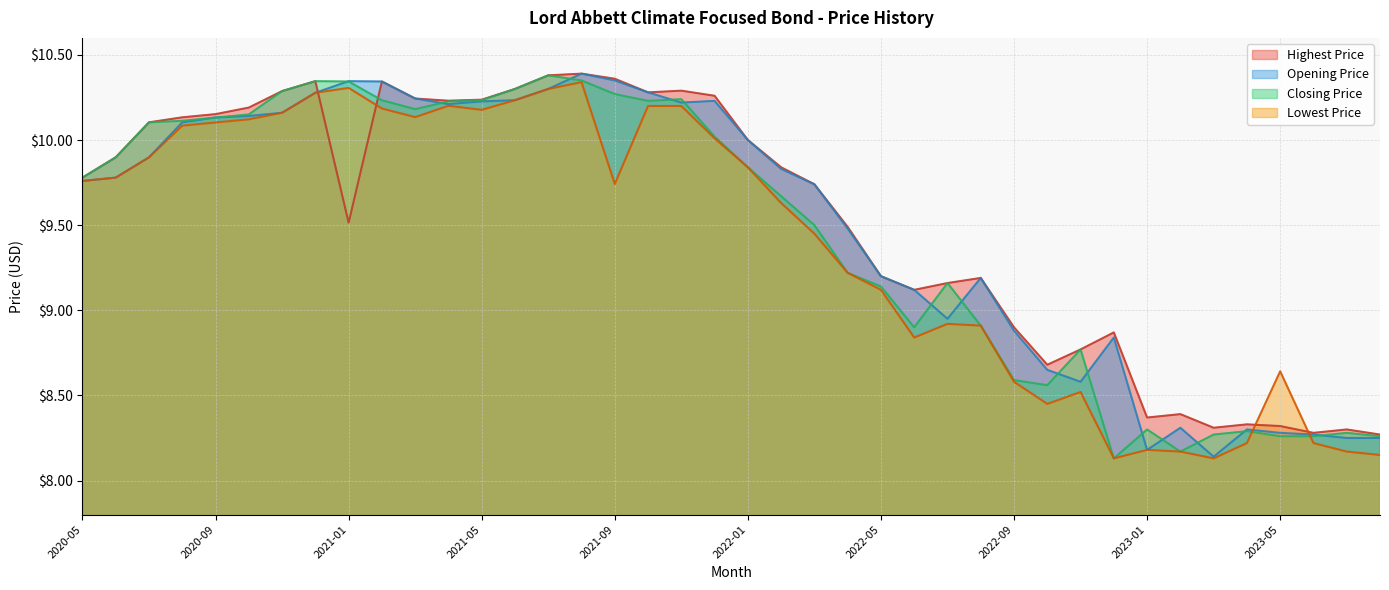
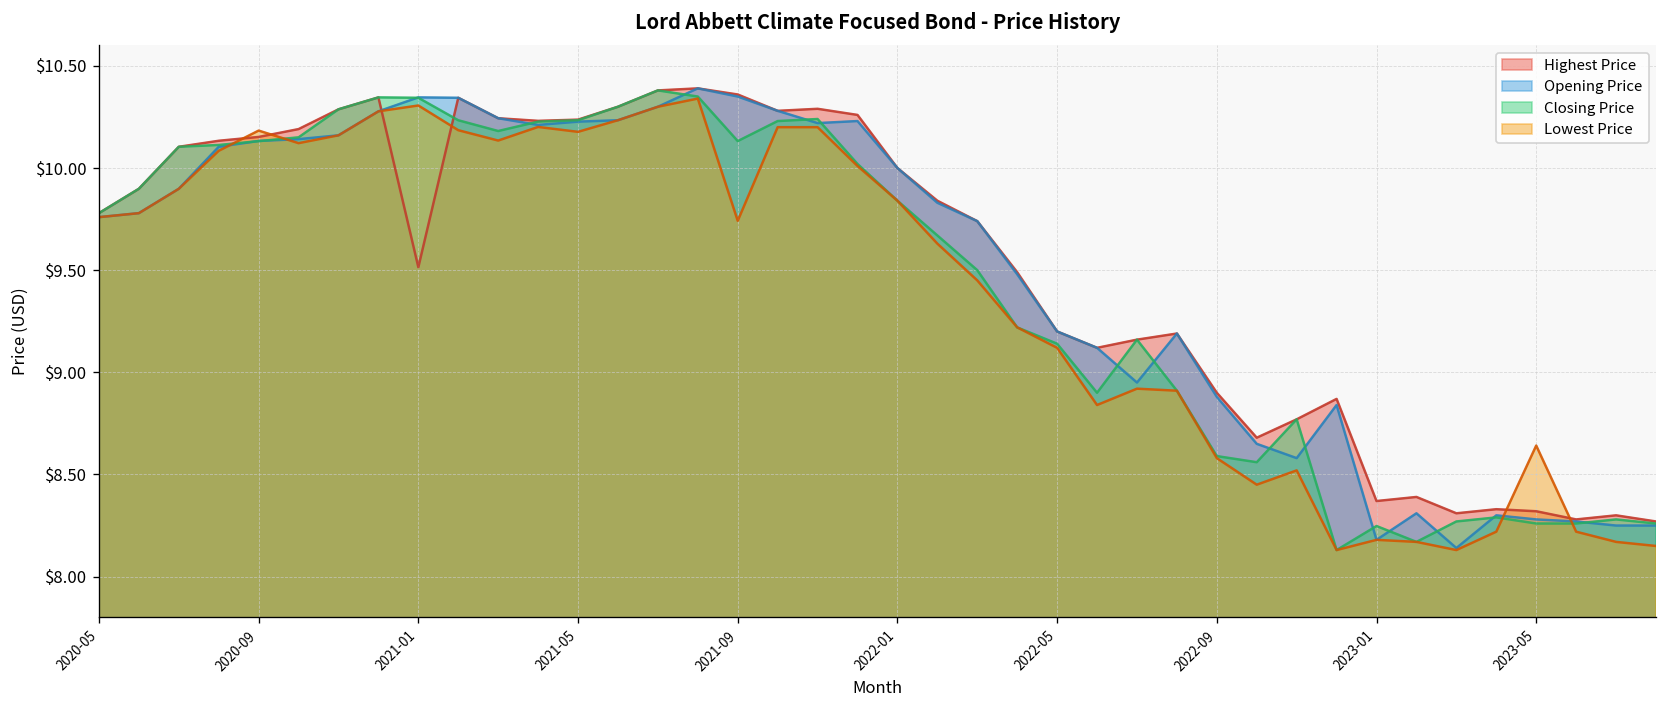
Lowest Price, 2020-09: $10.10 -> $10.18
Closing Price, 2021-09: $10.27 -> $10.13
Closing Price, 2023-01: $8.30 -> $8.25
